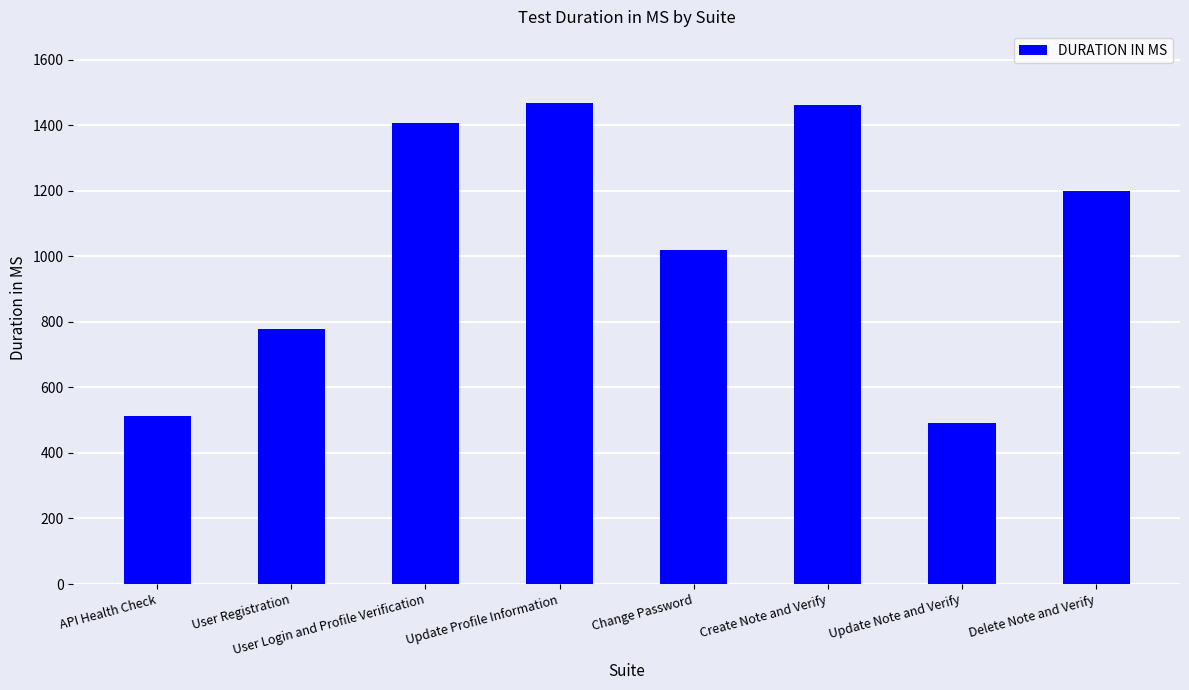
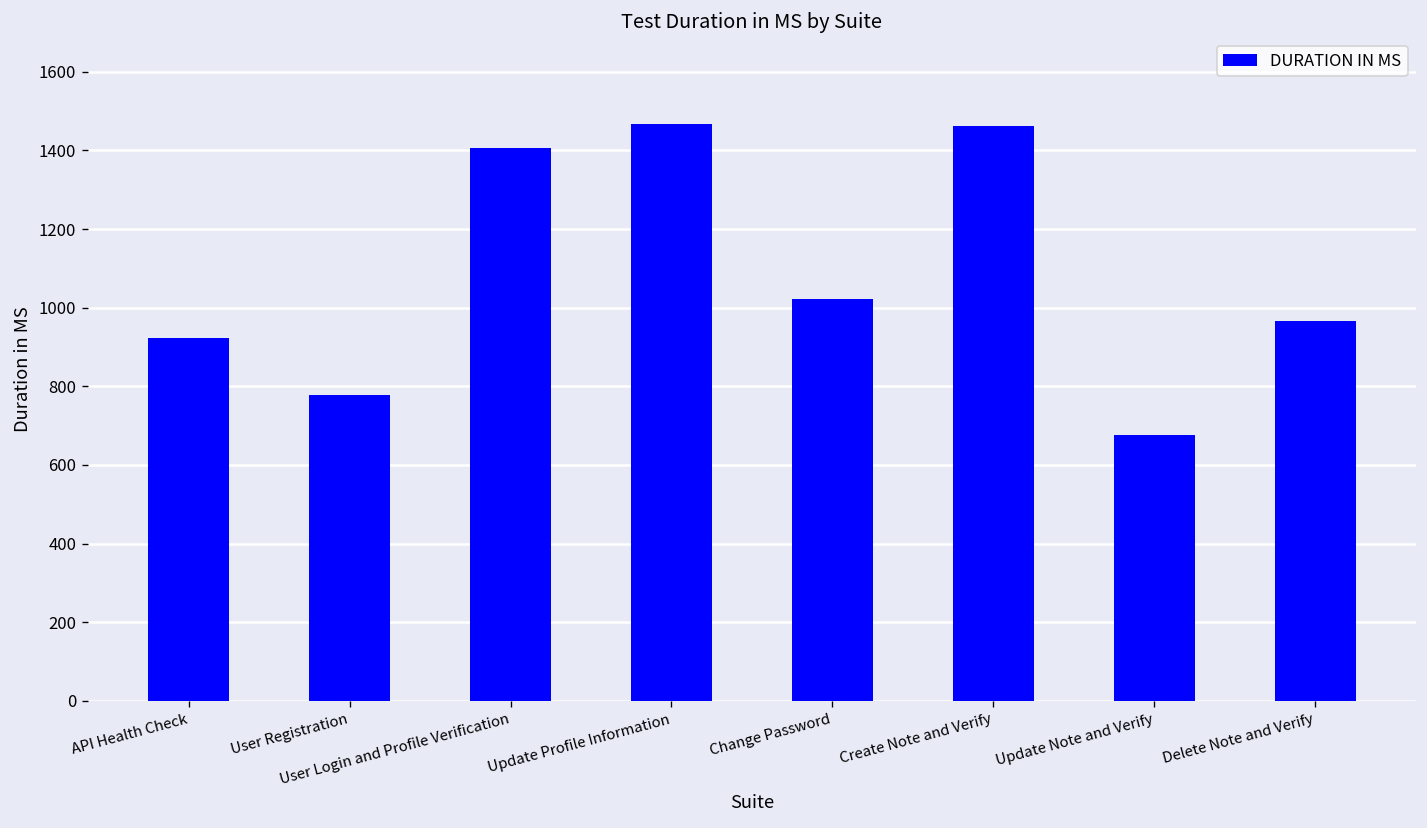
API Health Check: 510 -> 920
Update Note and Verify: 490 -> 680
Delete Note and Verify: 1200 -> 970
